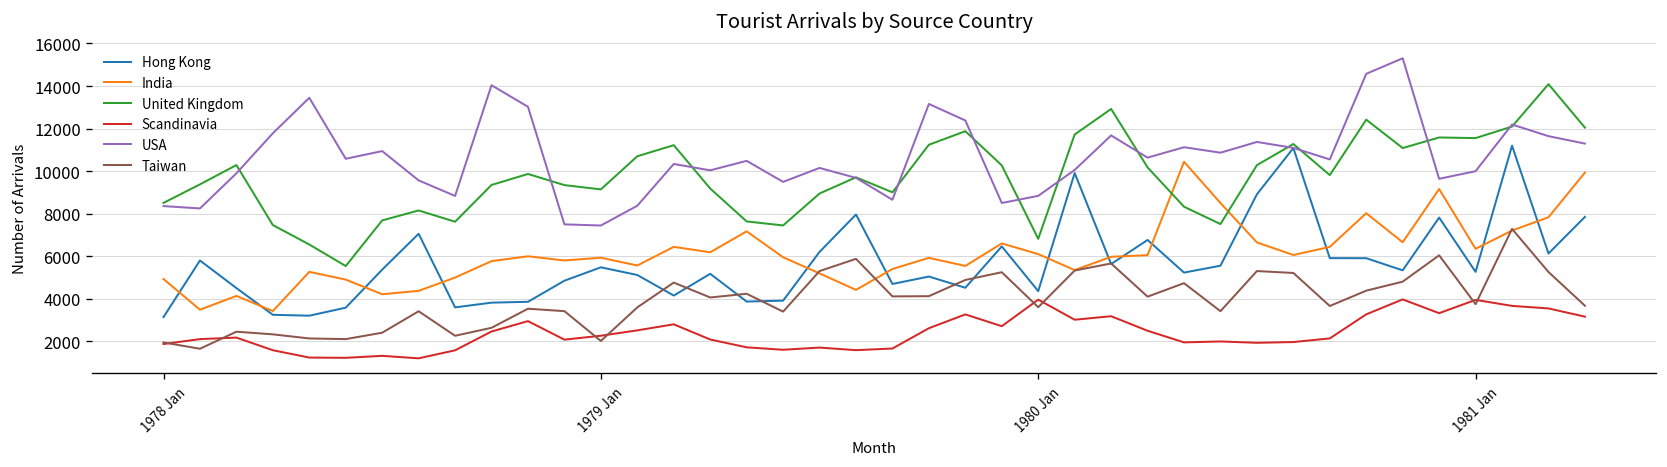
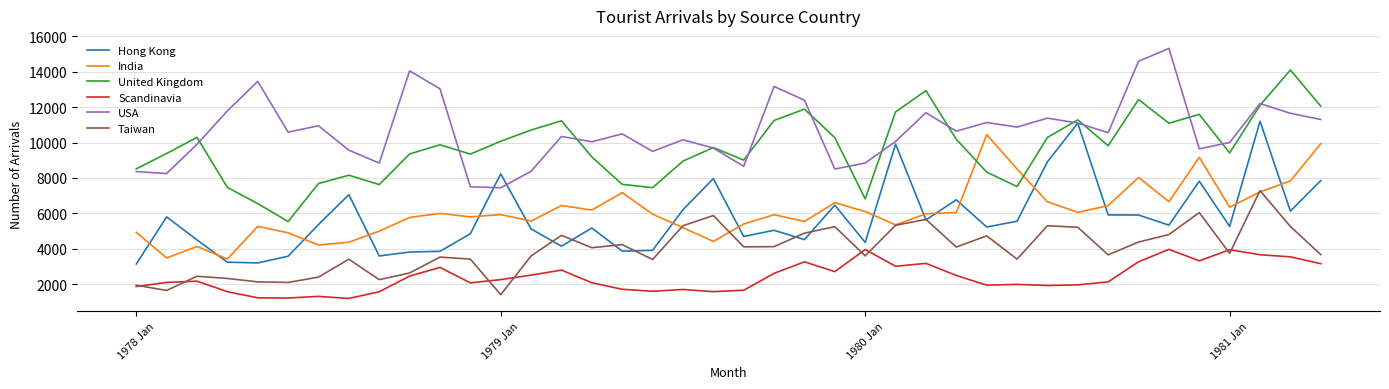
Hong Kong, 1979 Jan: 5500 -> 8200
United Kingdom, 1979 Jan: 9100 -> 10100
Taiwan, 1979 Jan: 2000 -> 1400
United Kingdom, 1981 Jan: 11600 -> 9400
